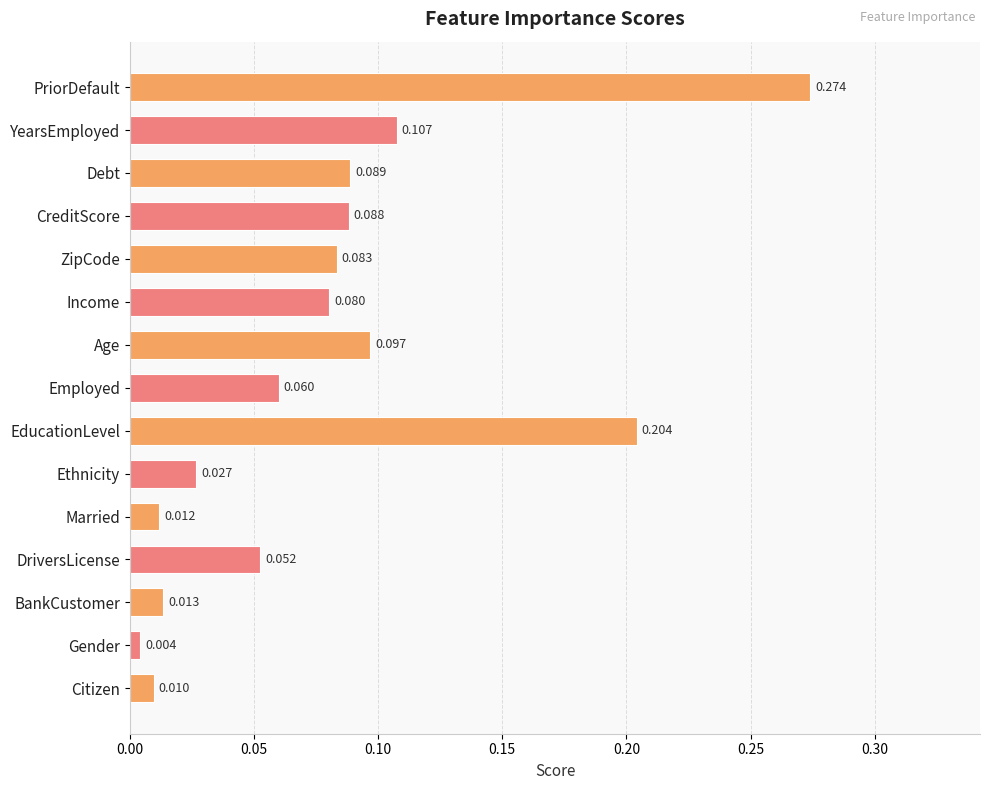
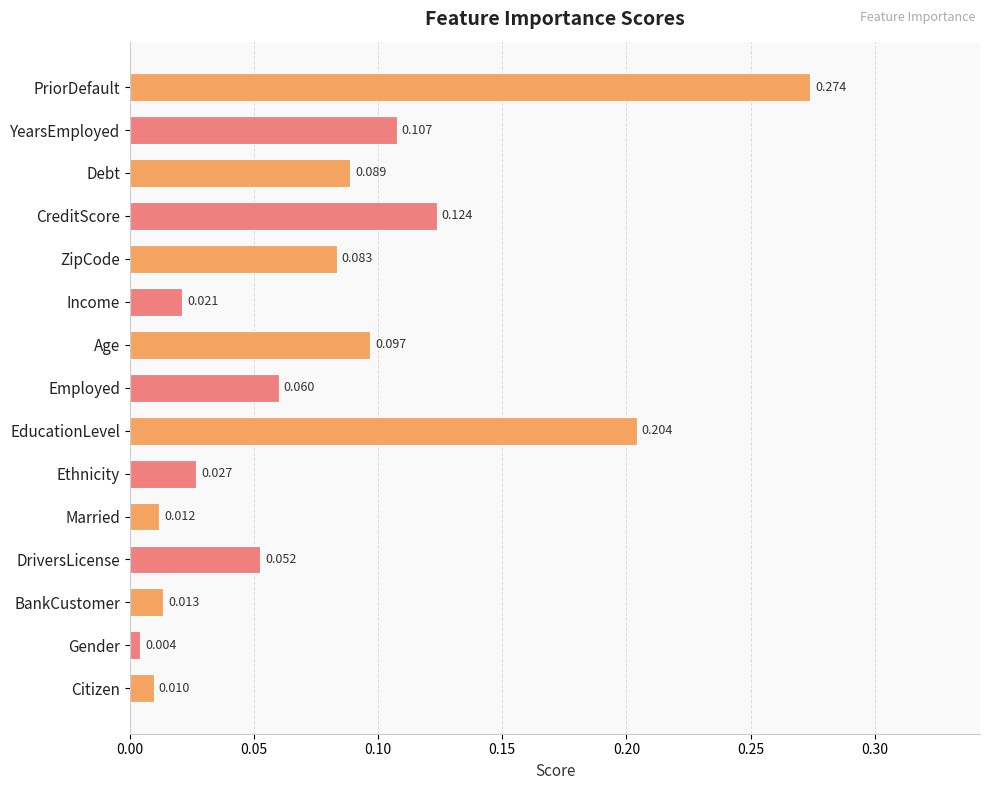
CreditScore: 0.088 -> 0.124
Income: 0.080 -> 0.021
